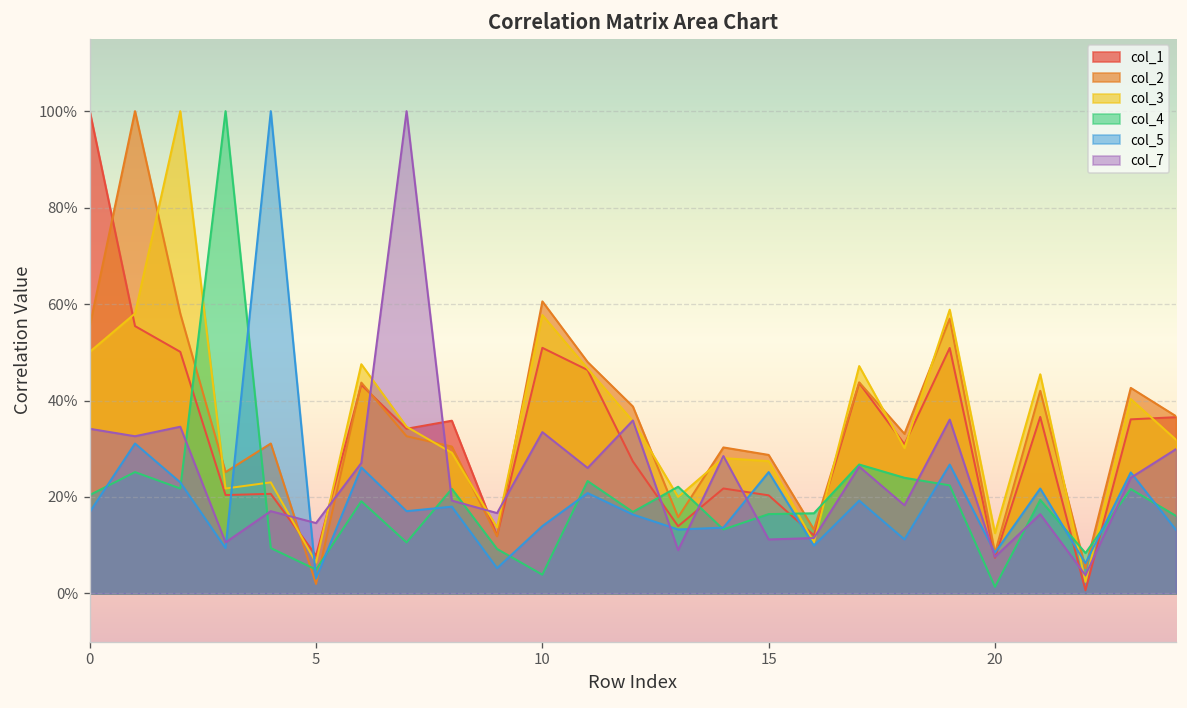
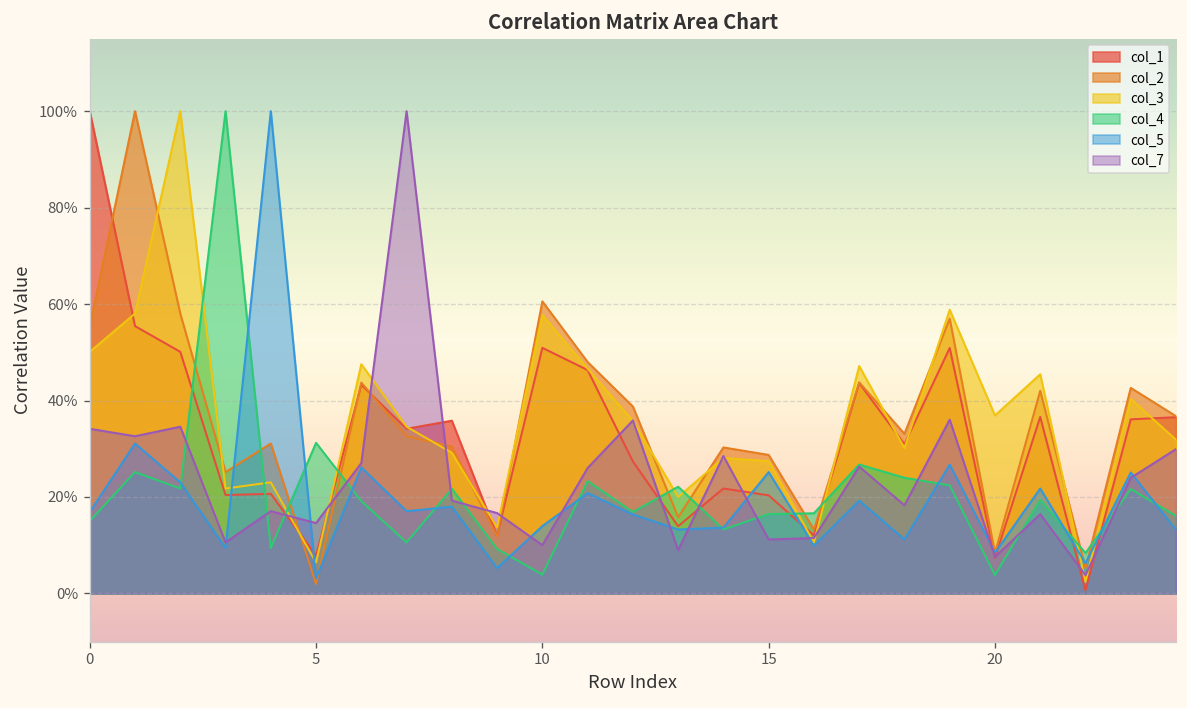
col_4, 0: 20% -> 15%
col_4, 5: 5% -> 31%
col_7, 10: 33% -> 10%
col_3, 20: 13% -> 37%
col_4, 20: 1% -> 4%
